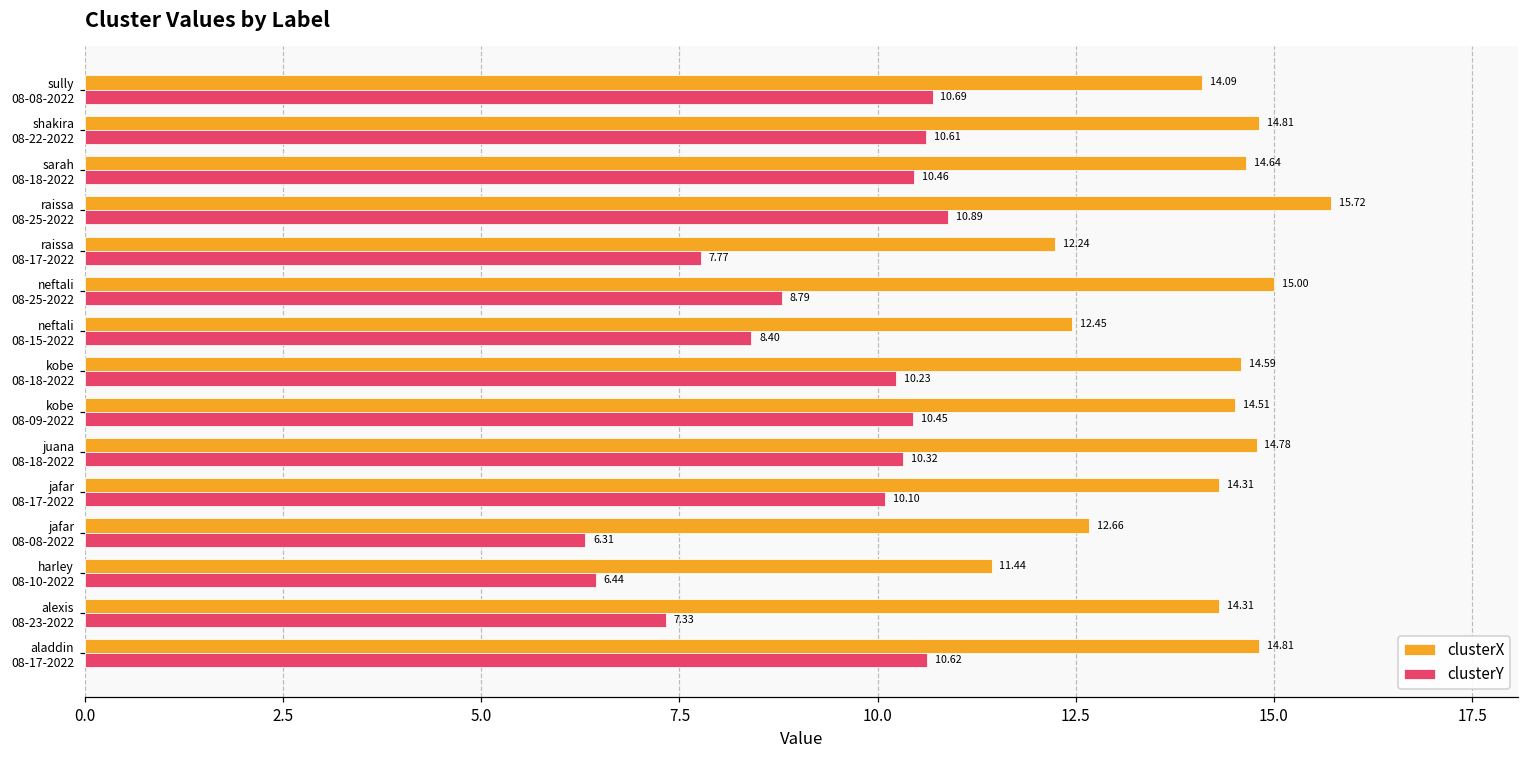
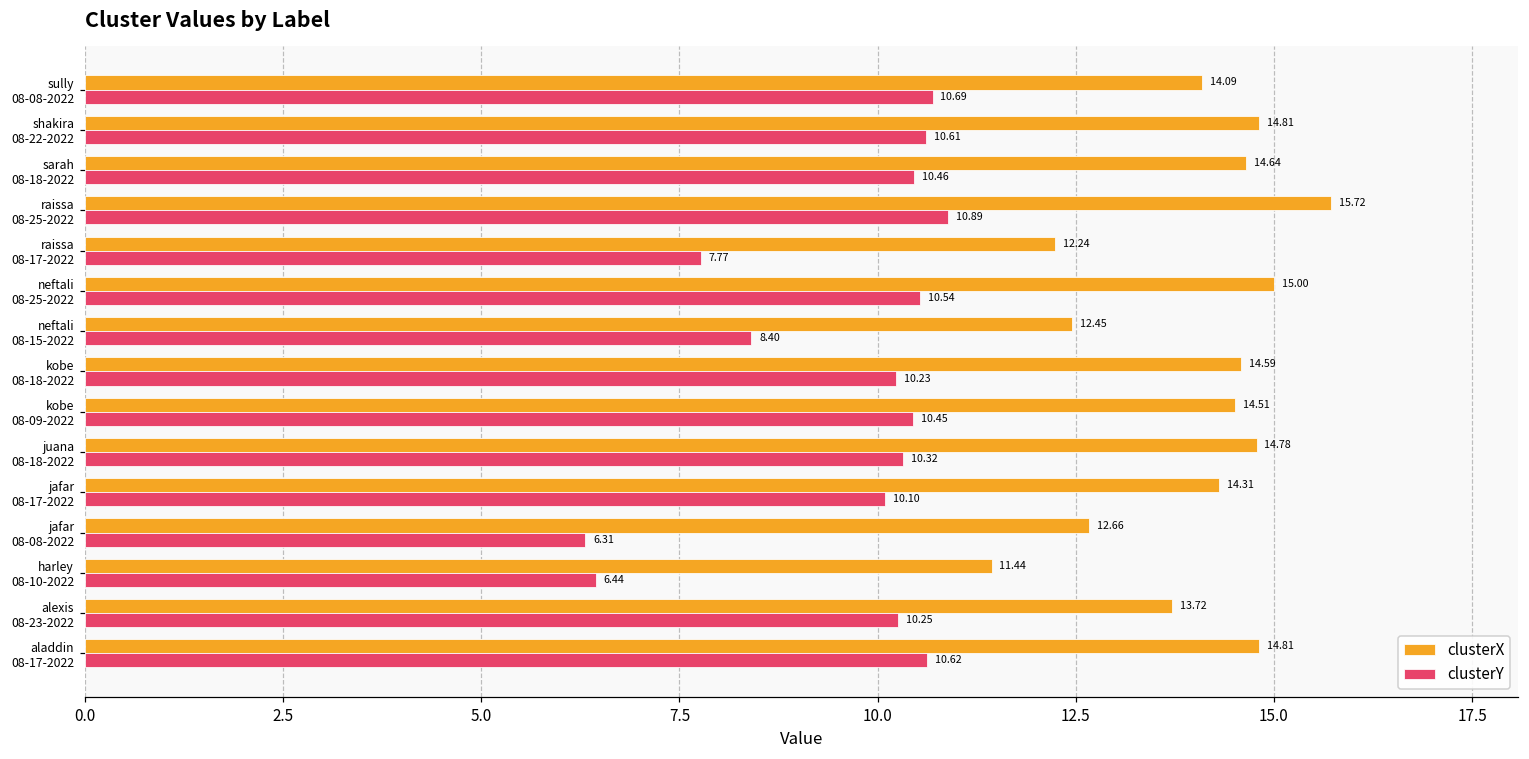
clusterY, neftali 08-25-2022: 8.79 -> 10.54
clusterX, alexis 08-23-2022: 14.31 -> 13.72
clusterY, alexis 08-23-2022: 7.33 -> 10.25
